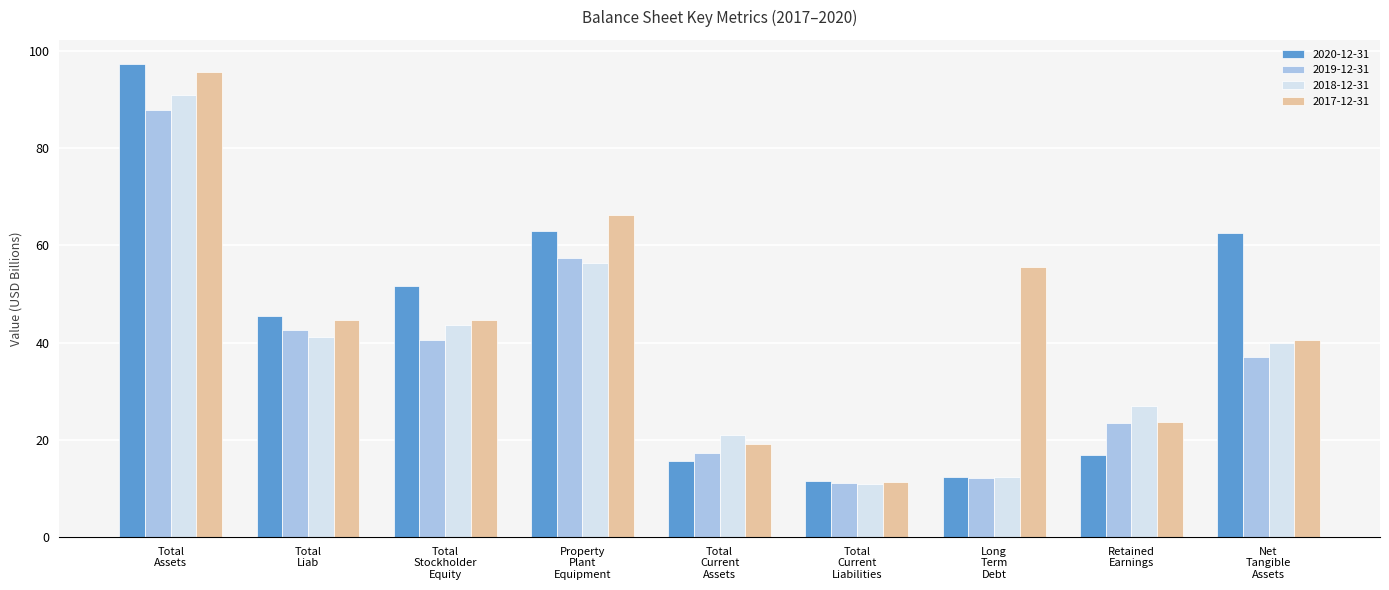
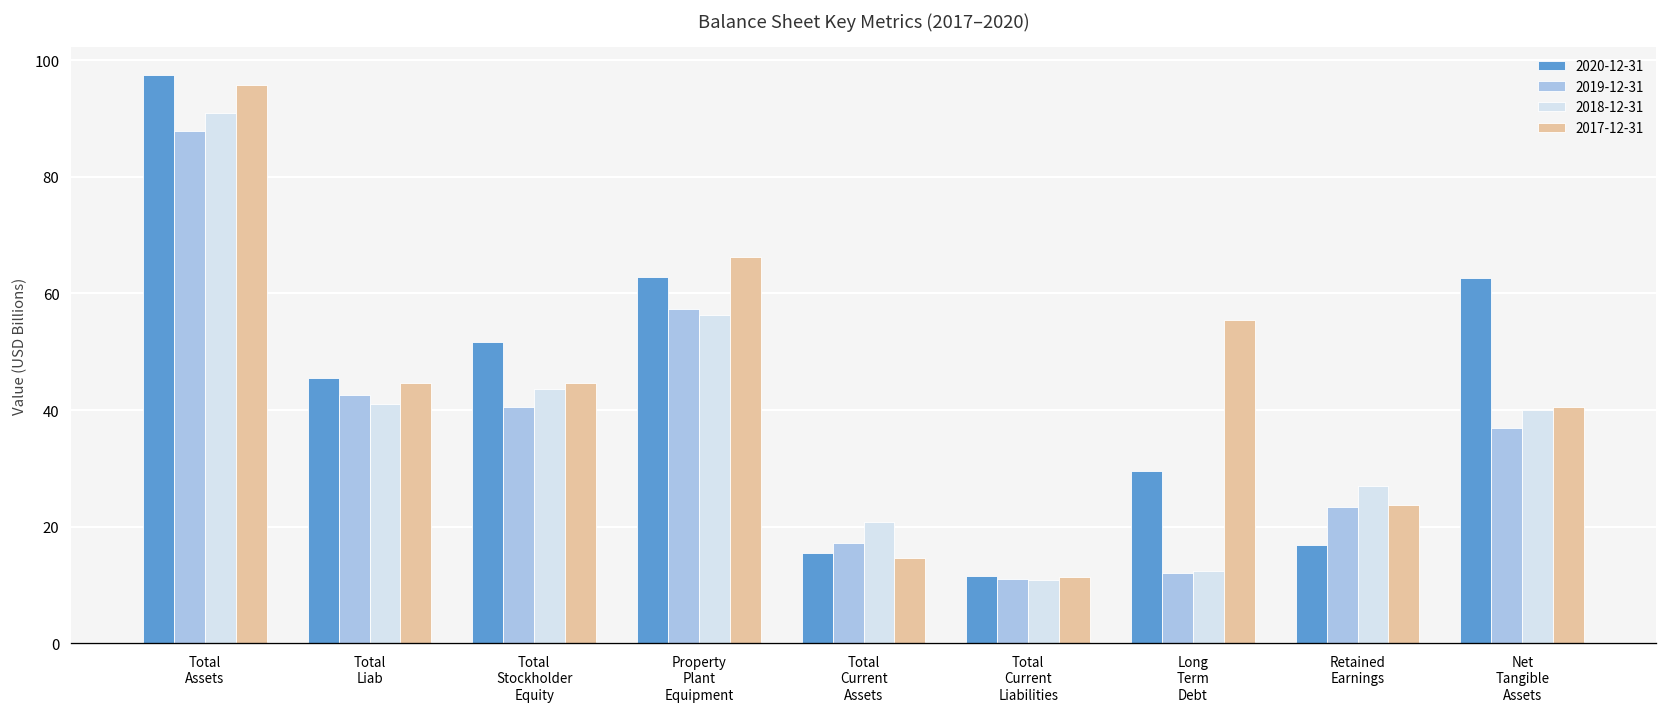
2017-12-31, Total Current Assets: 19 -> 15
2020-12-31, Long Term Debt: 12 -> 30
